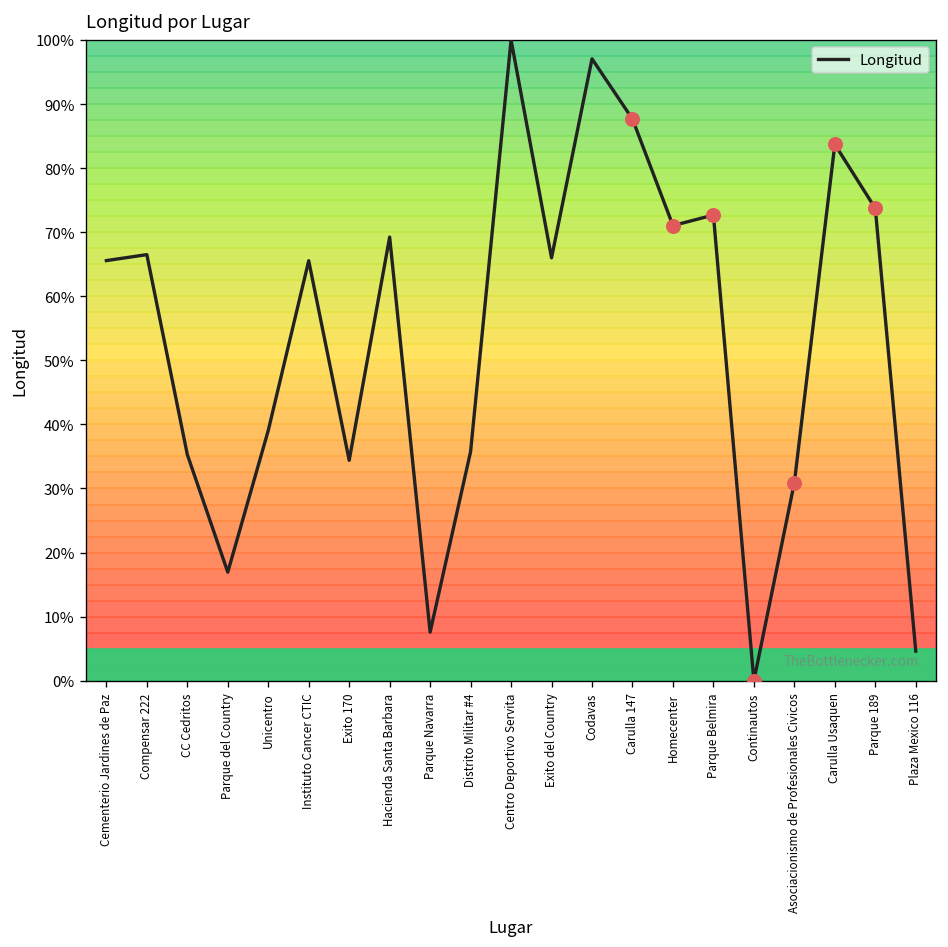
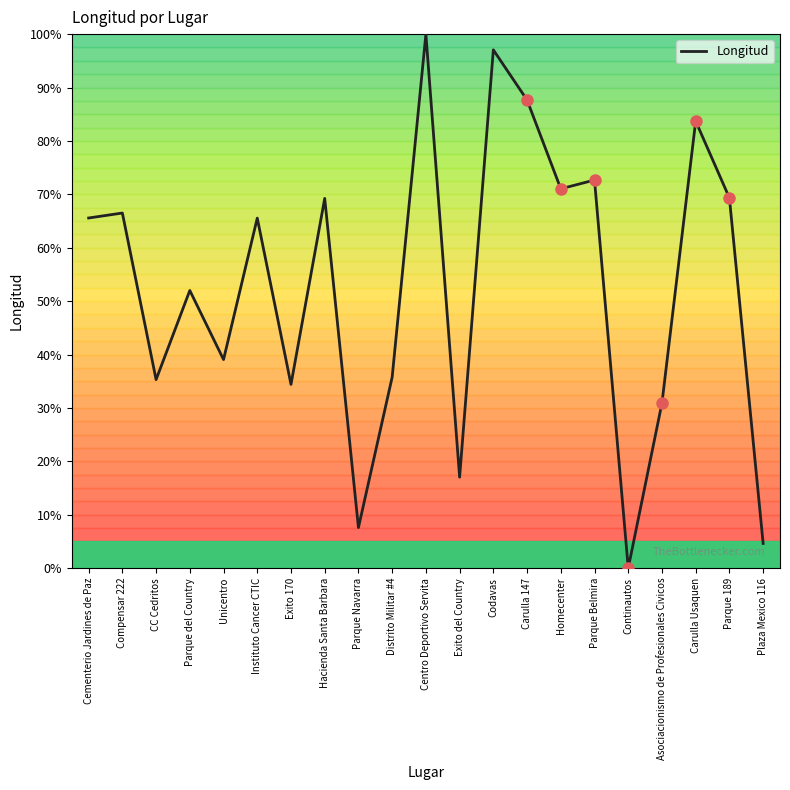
Longitud, Parque del Country: 17% -> 52%
Longitud, Exito del Country: 66% -> 17%
Longitud, Parque 189: 74% -> 69%
